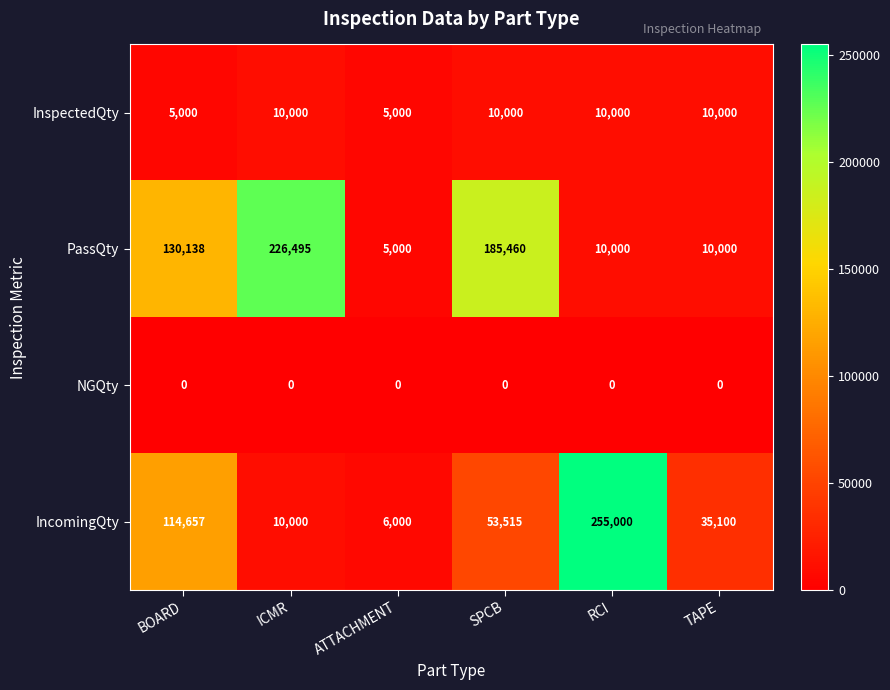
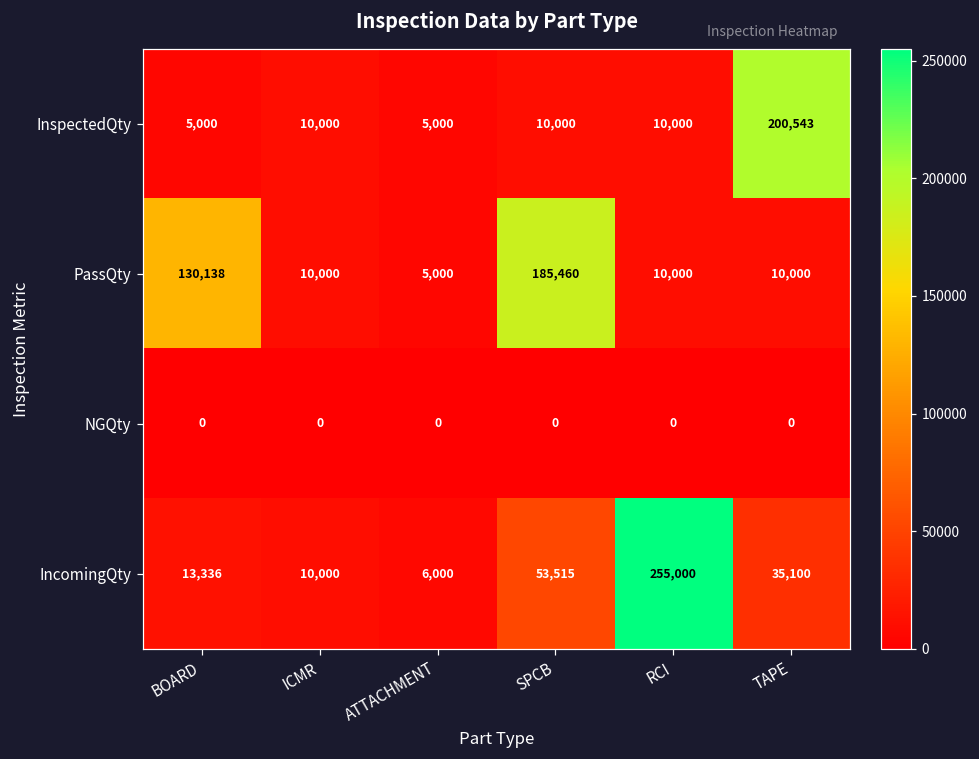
InspectedQty, TAPE: 10,000 -> 200,543
PassQty, ICMR: 226,495 -> 10,000
IncomingQty, BOARD: 114,657 -> 13,336
